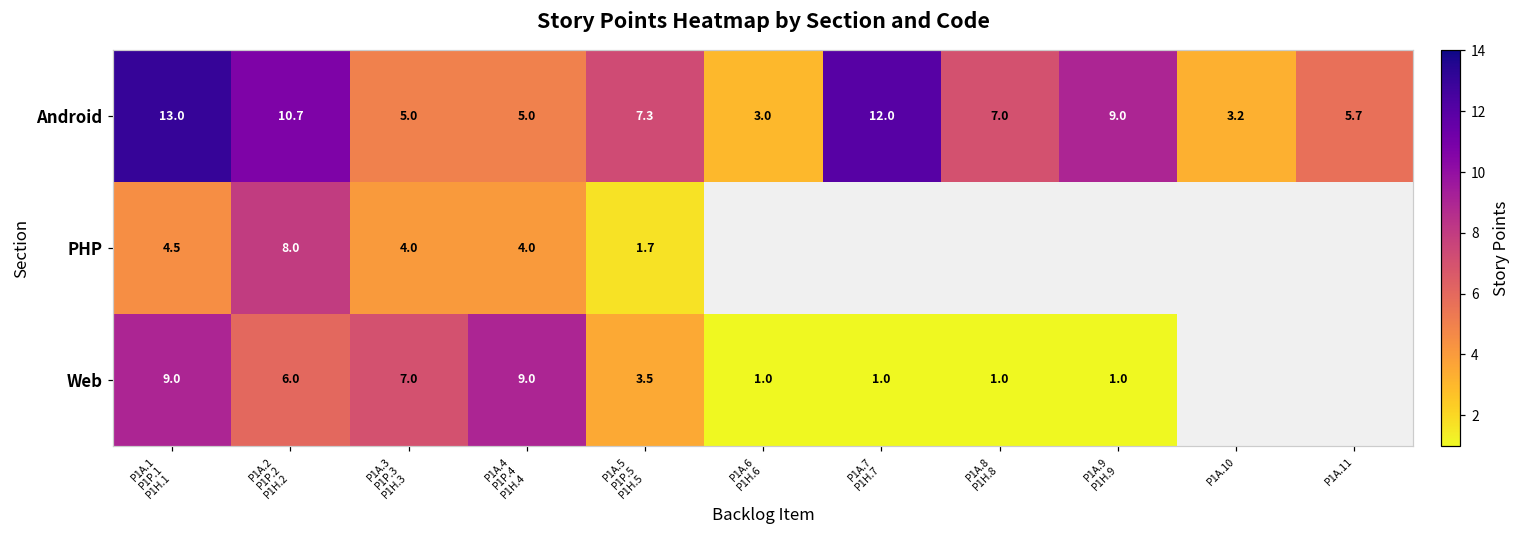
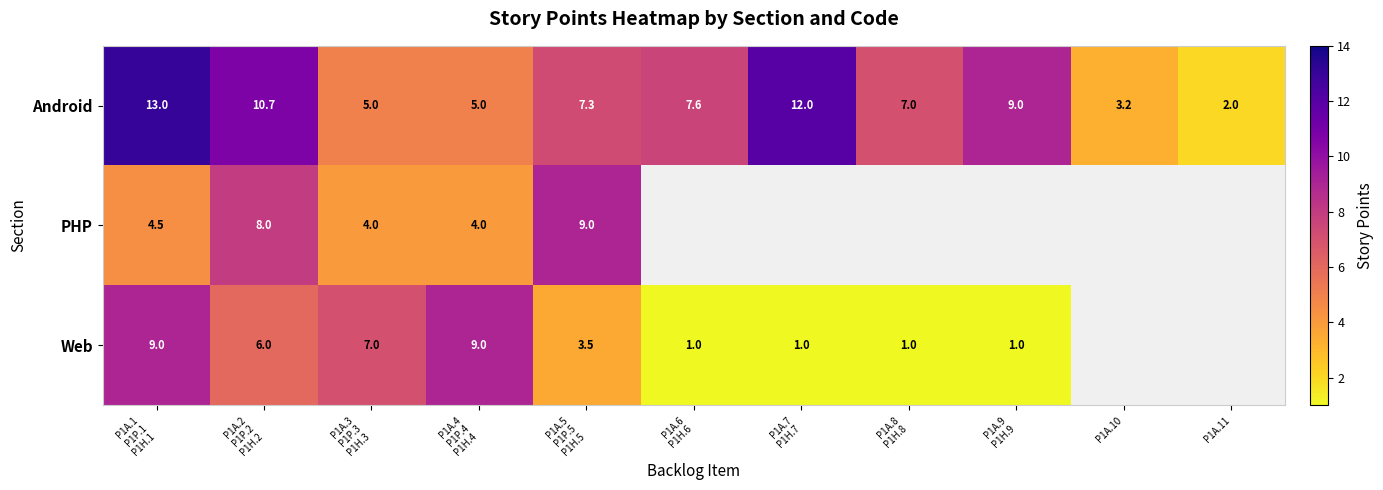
Android, P1A.6 P1H.6: 3.0 -> 7.6
Android, P1A.11: 5.7 -> 2.0
PHP, P1A.5 P1P.5 P1H.5: 1.7 -> 9.0
